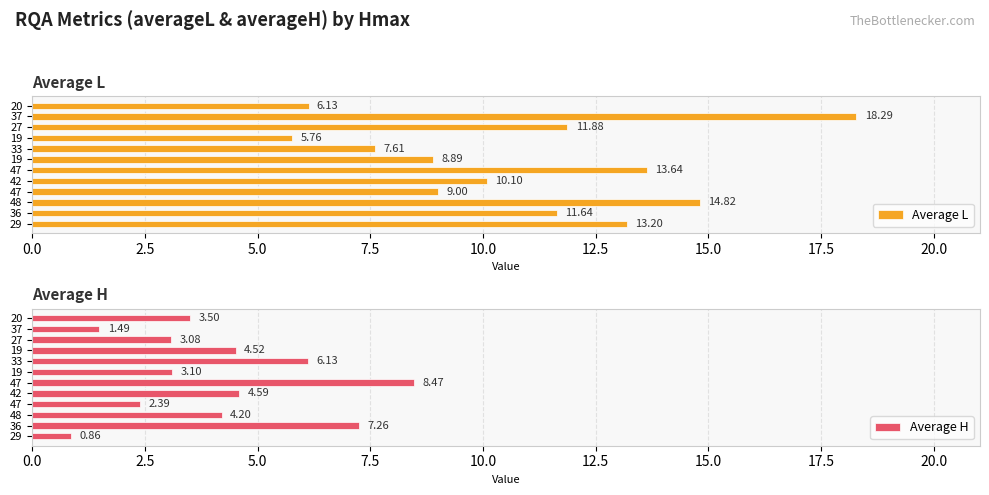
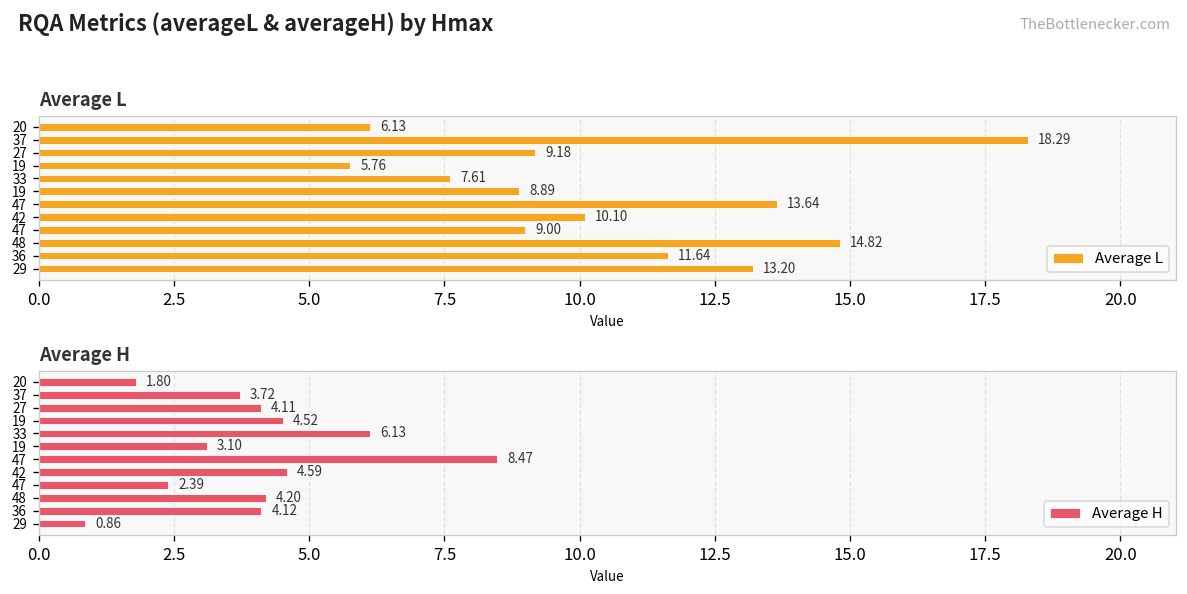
Average L, 27: 11.88 -> 9.18
Average H, 20: 3.50 -> 1.80
Average H, 37: 1.49 -> 3.72
Average H, 27: 3.08 -> 4.11
Average H, 36: 7.26 -> 4.12
